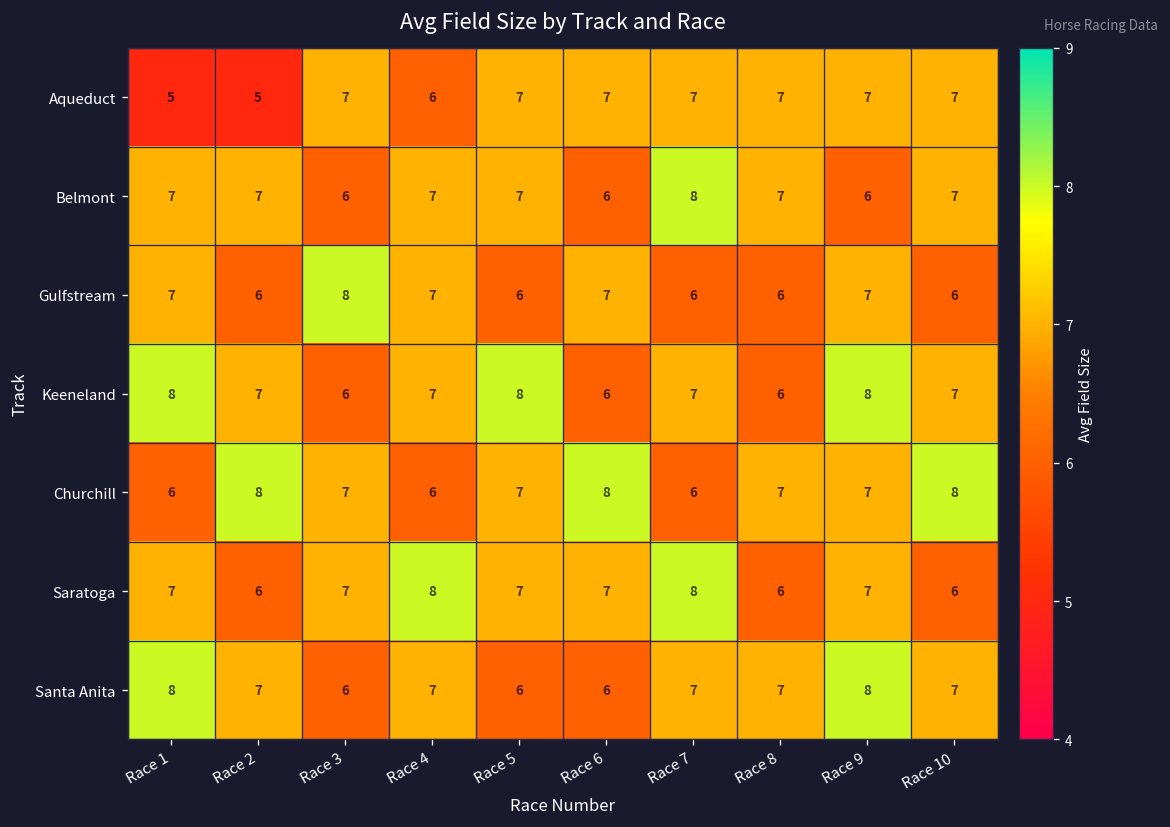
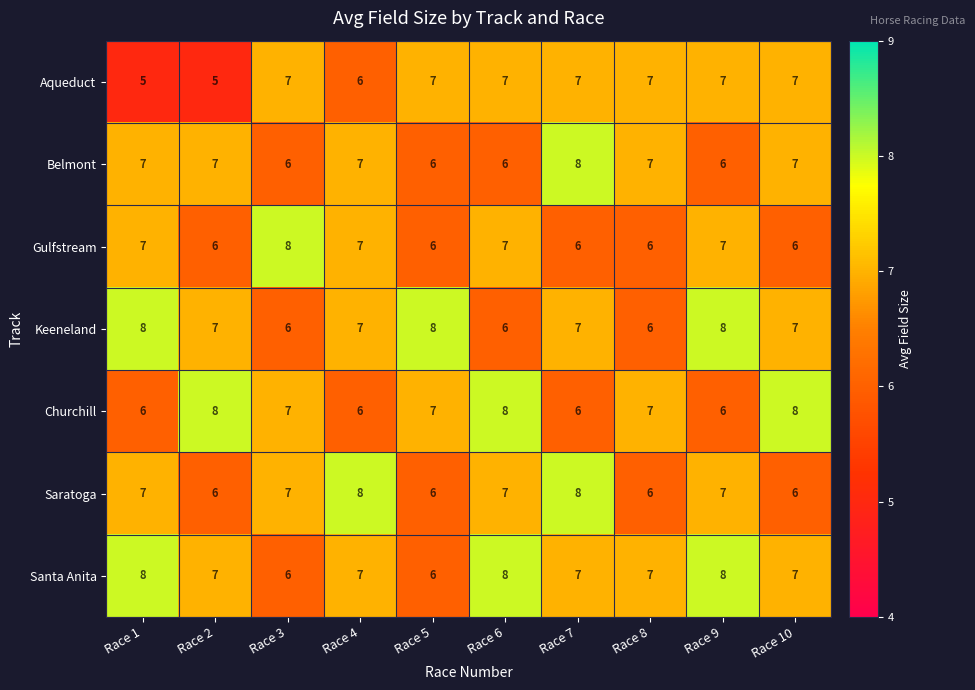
Belmont, Race 5: 7 -> 6
Churchill, Race 9: 7 -> 6
Saratoga, Race 5: 7 -> 6
Santa Anita, Race 6: 6 -> 8
